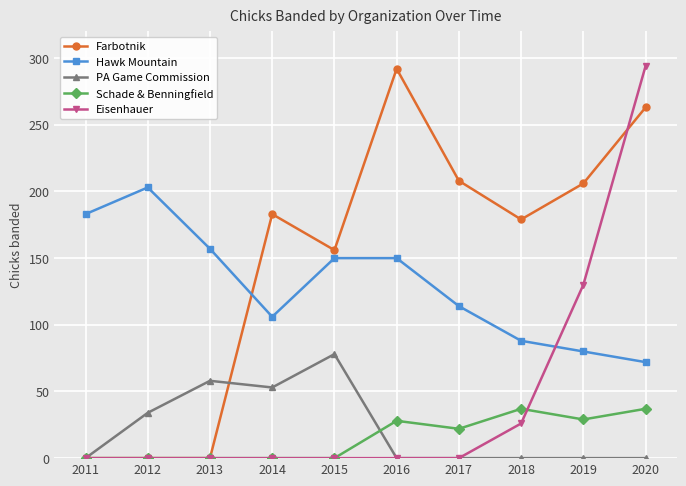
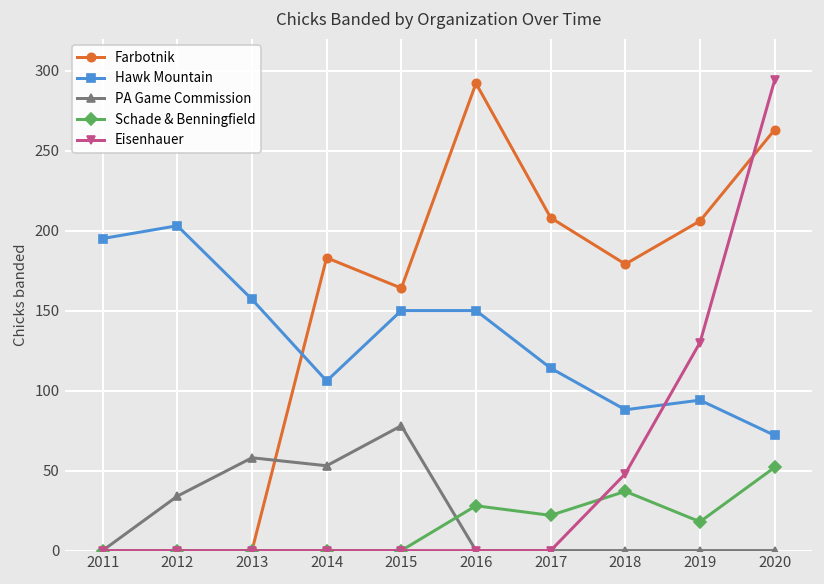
Hawk Mountain, 2011: 183 -> 195
Farbotnik, 2015: 156 -> 164
Eisenhauer, 2018: 26 -> 48
Hawk Mountain, 2019: 80 -> 94
Schade & Benningfield, 2019: 29 -> 18
Schade & Benningfield, 2020: 37 -> 52
